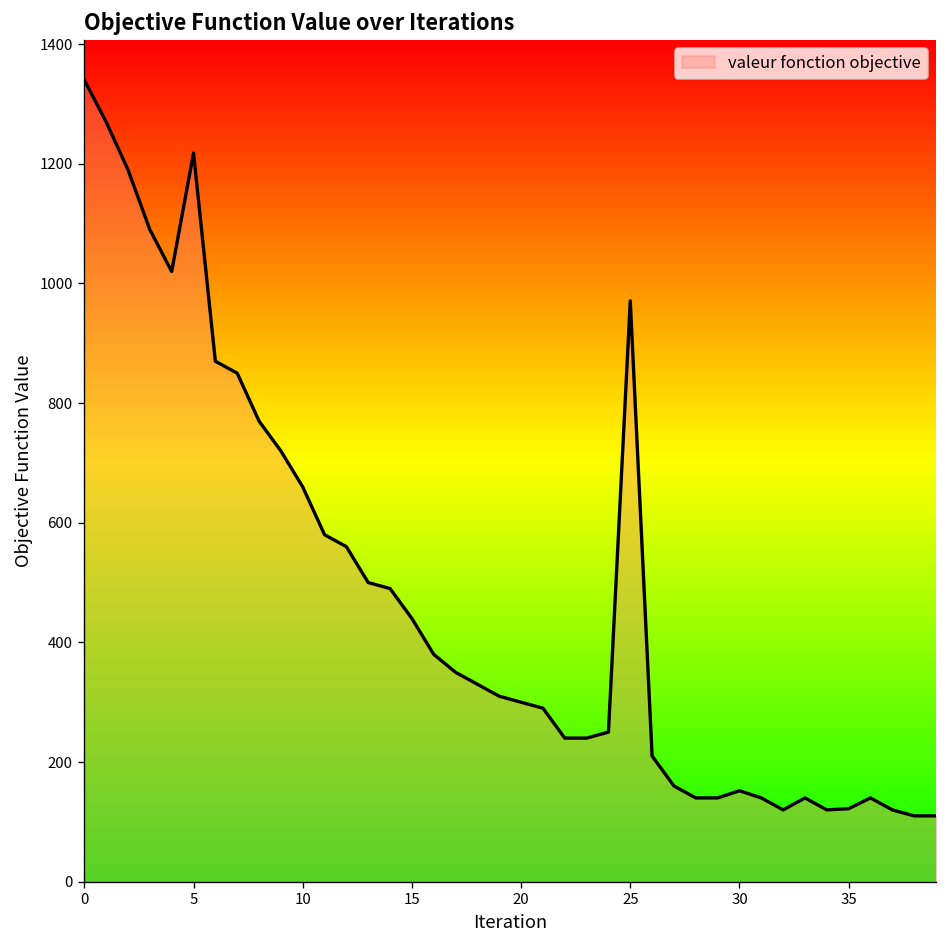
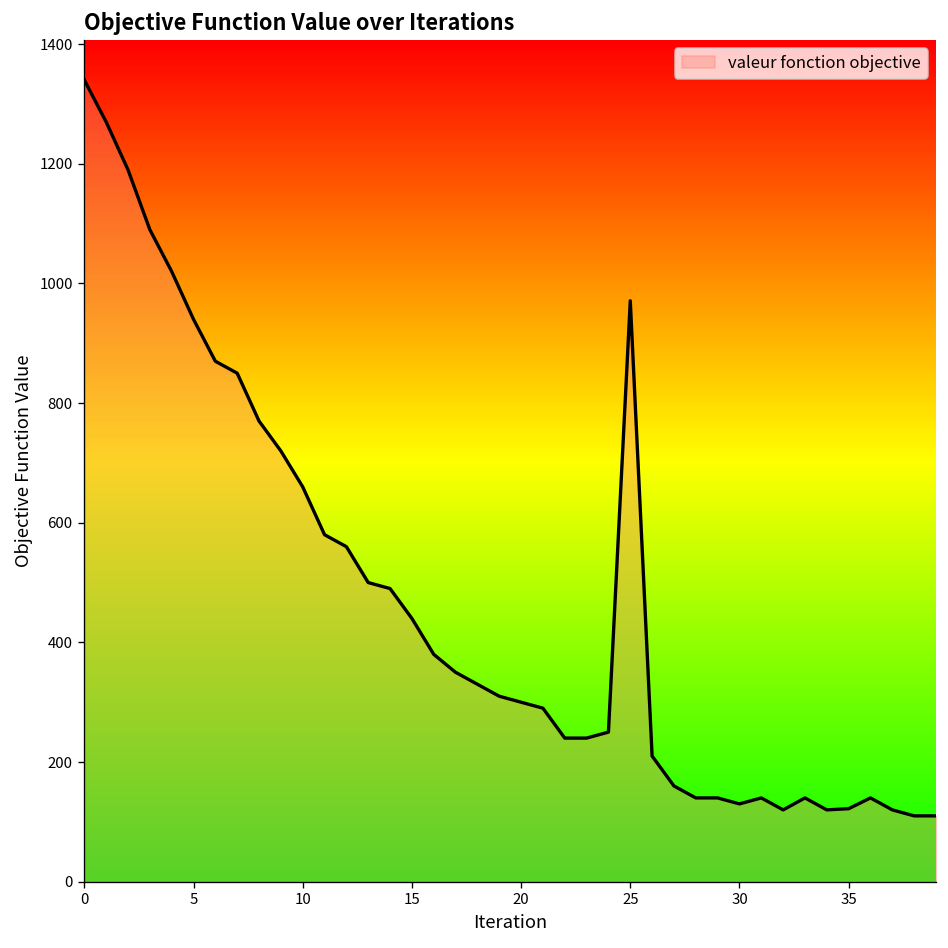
5: 1220 -> 940
30: 150 -> 130
